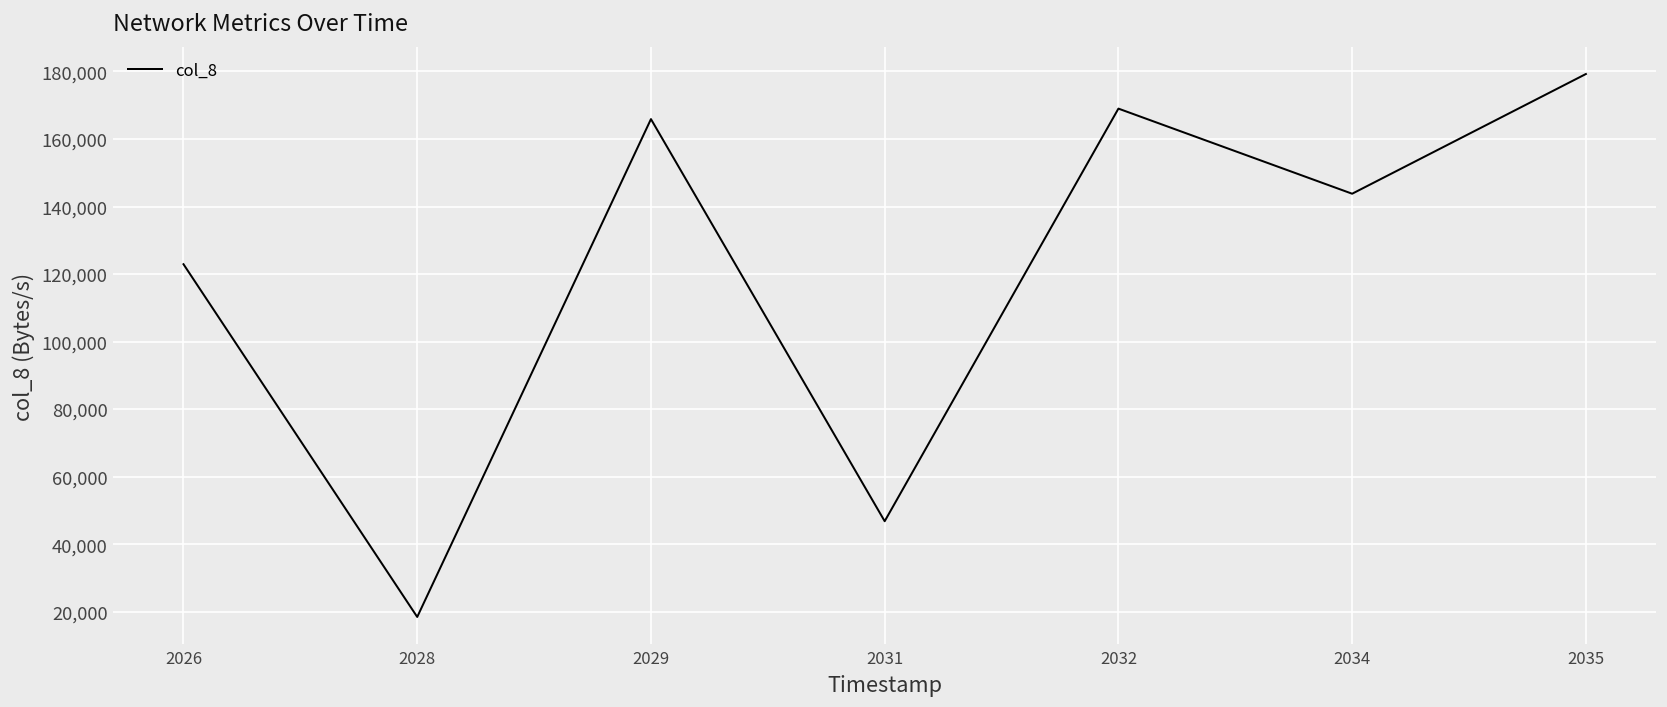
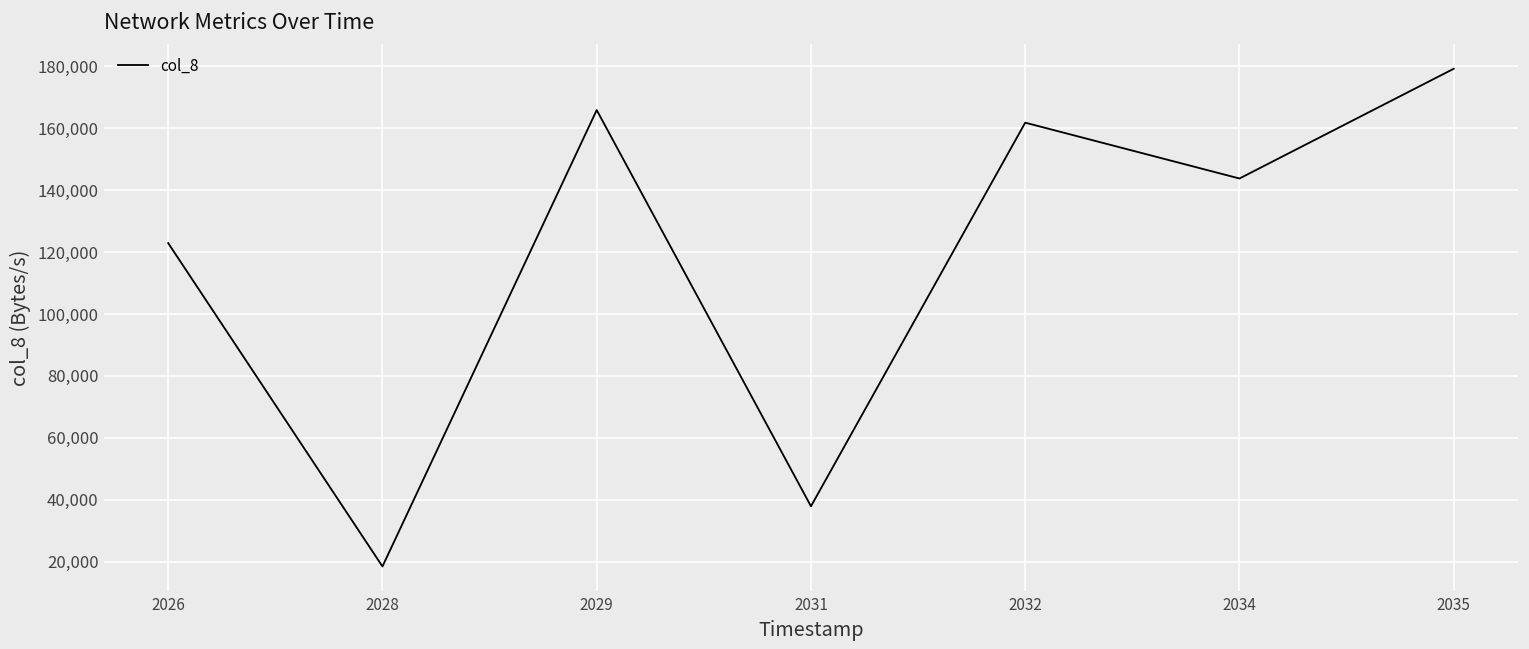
2031: 47,000 -> 38,000
2032: 169,000 -> 162,000
